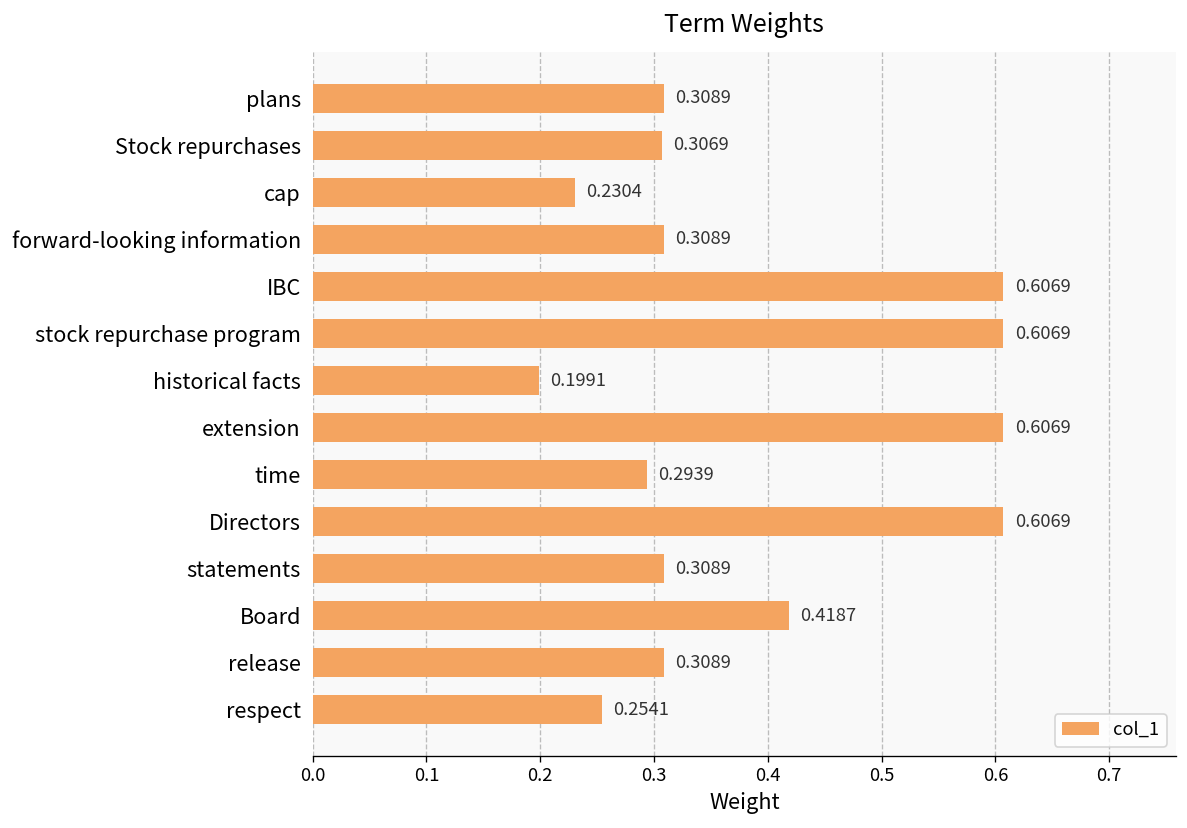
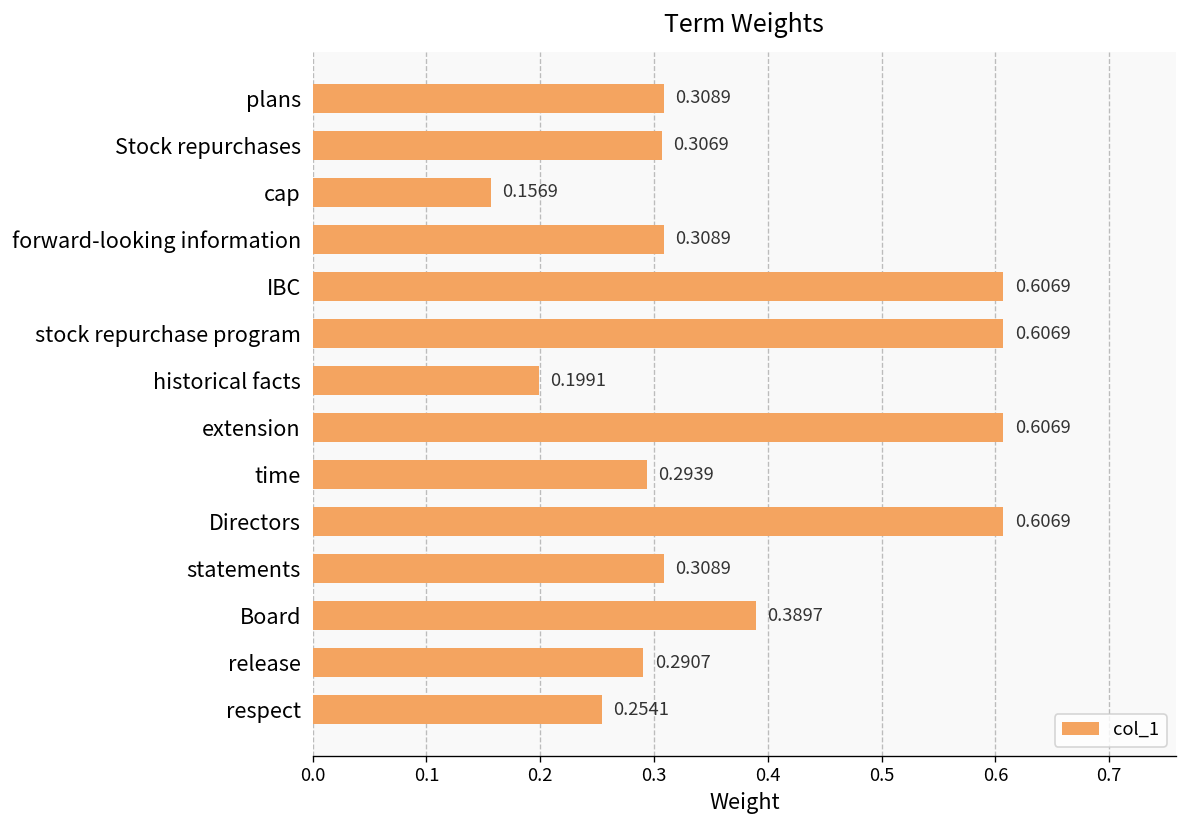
cap: 0.2304 -> 0.1569
Board: 0.4187 -> 0.3897
release: 0.3089 -> 0.2907
